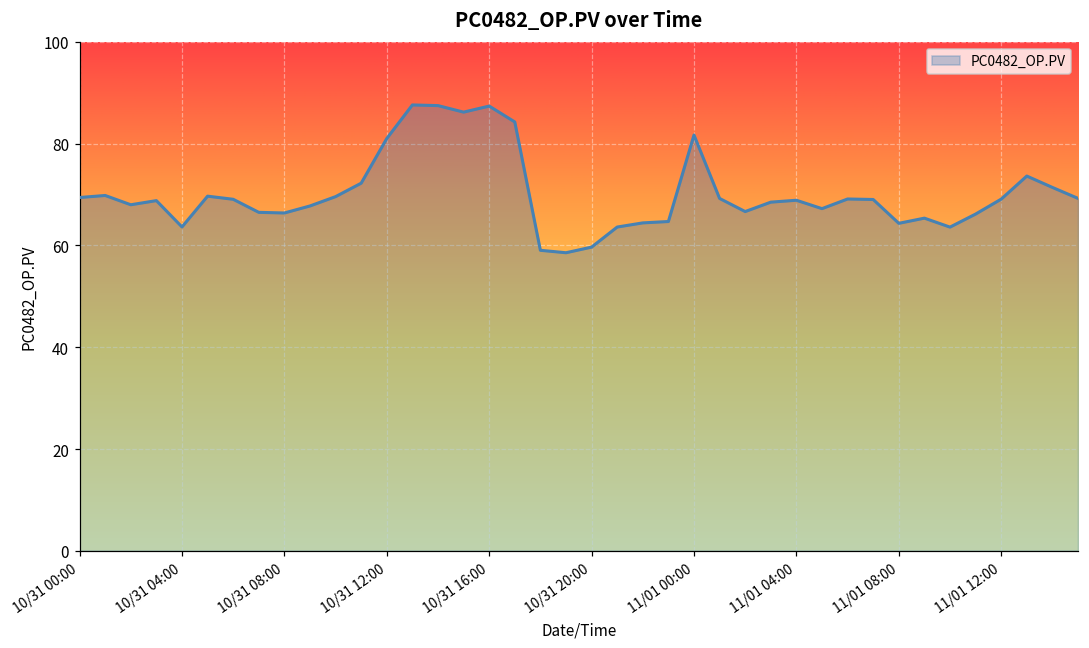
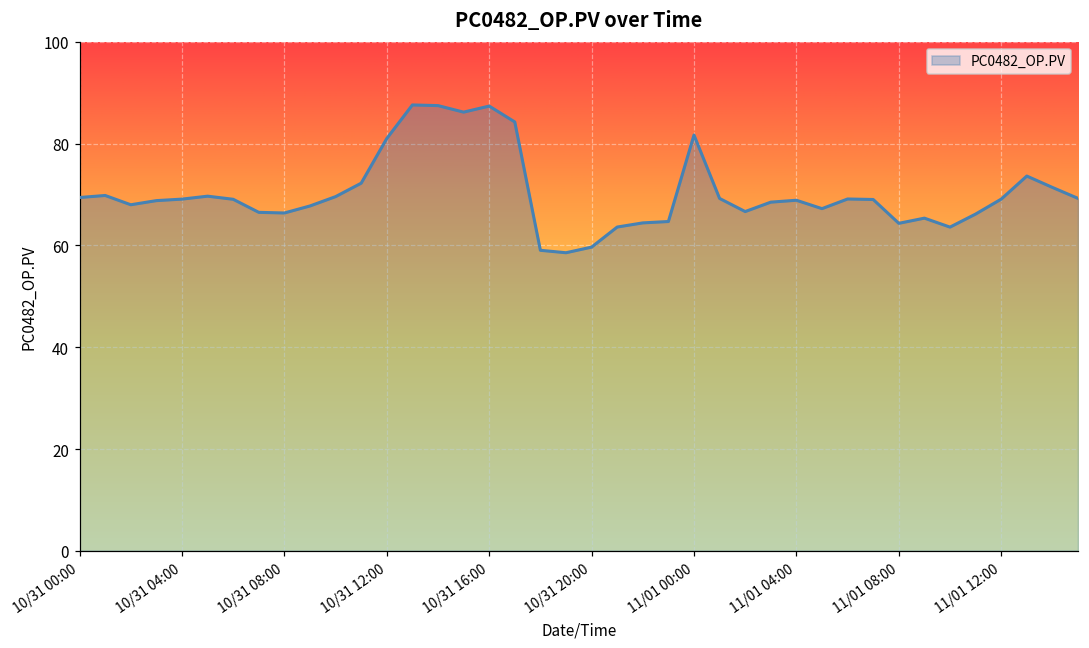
10/31 04:00: 64 -> 69
